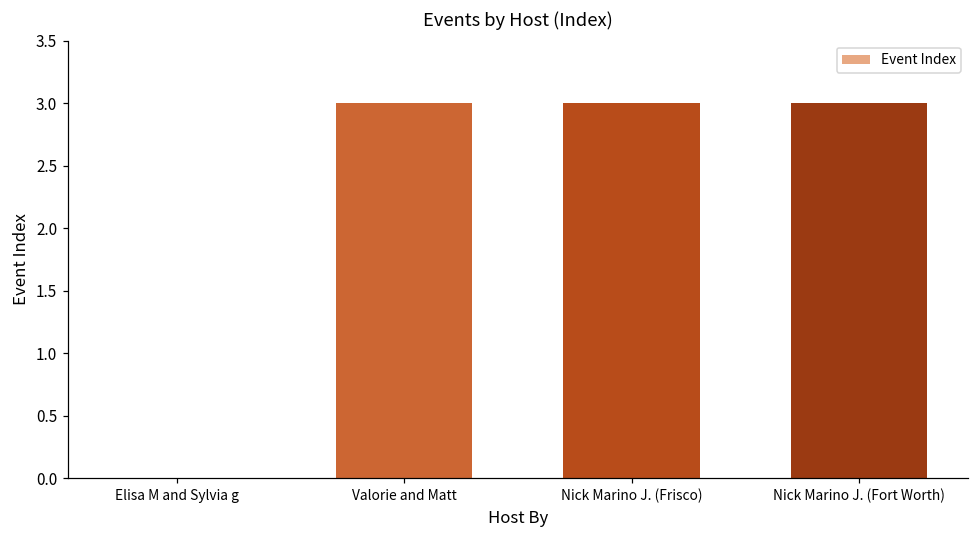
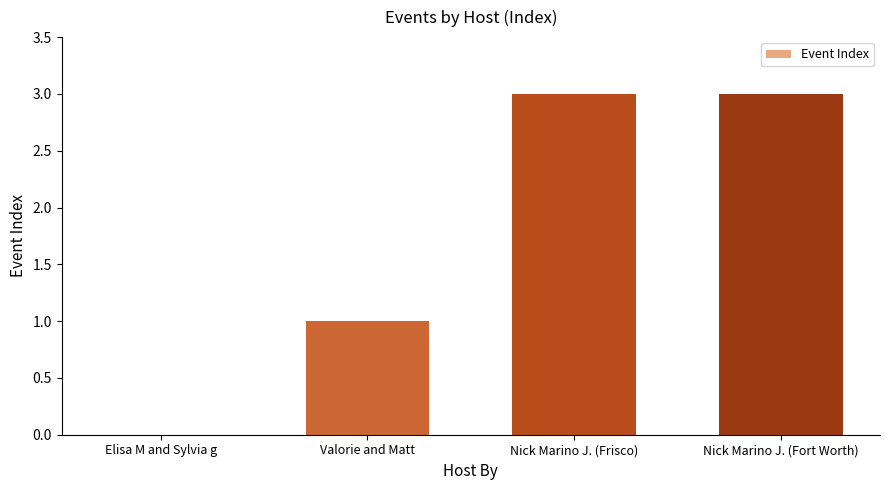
Valorie and Matt: 3 -> 1
